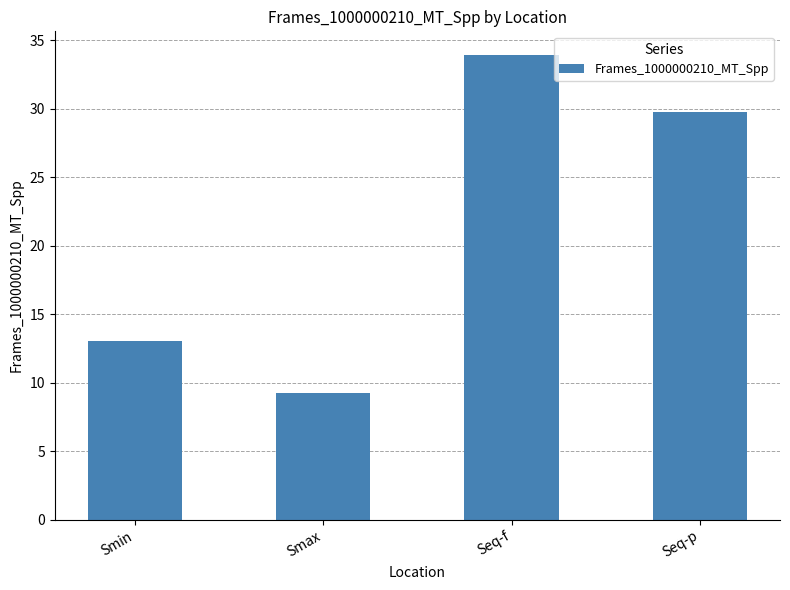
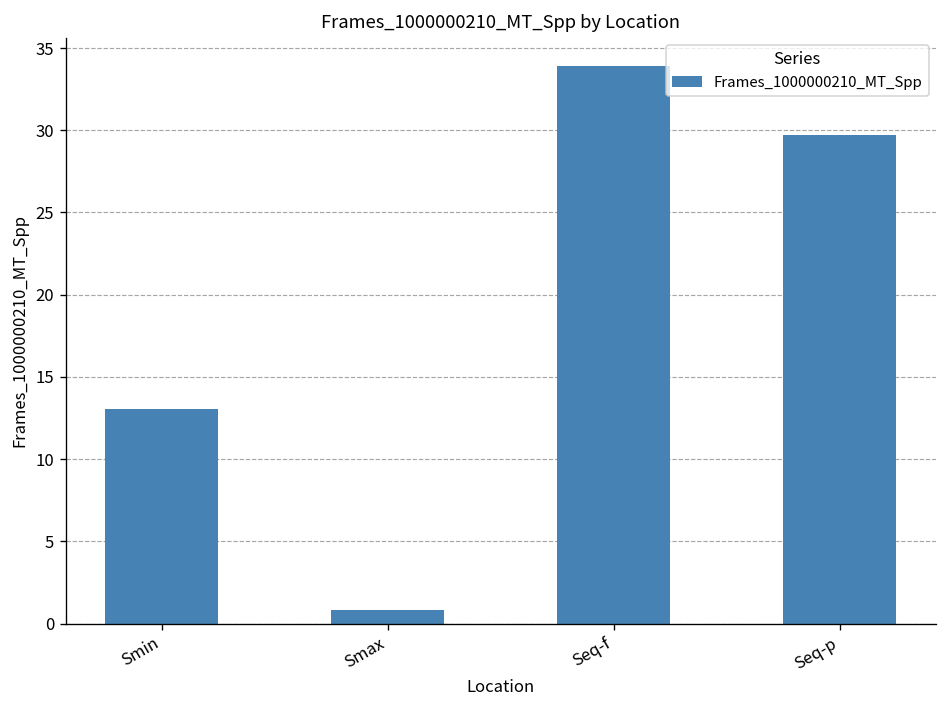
Smax: 9.2 -> 0.8
